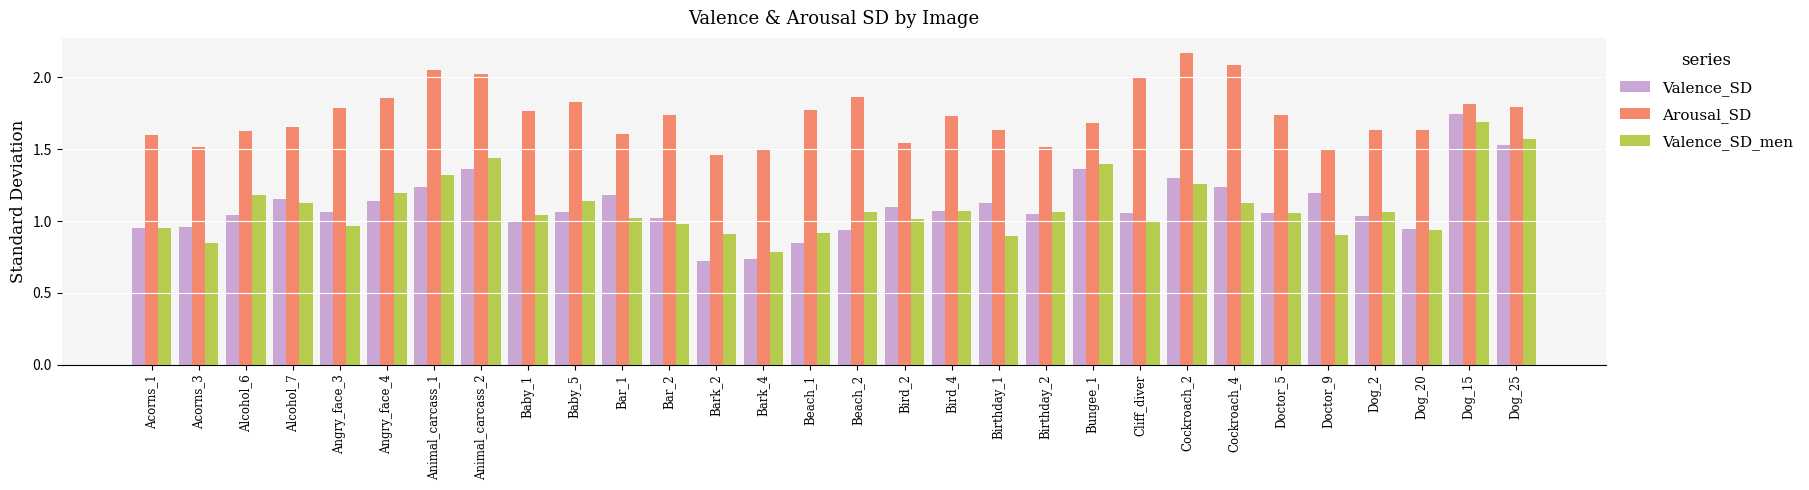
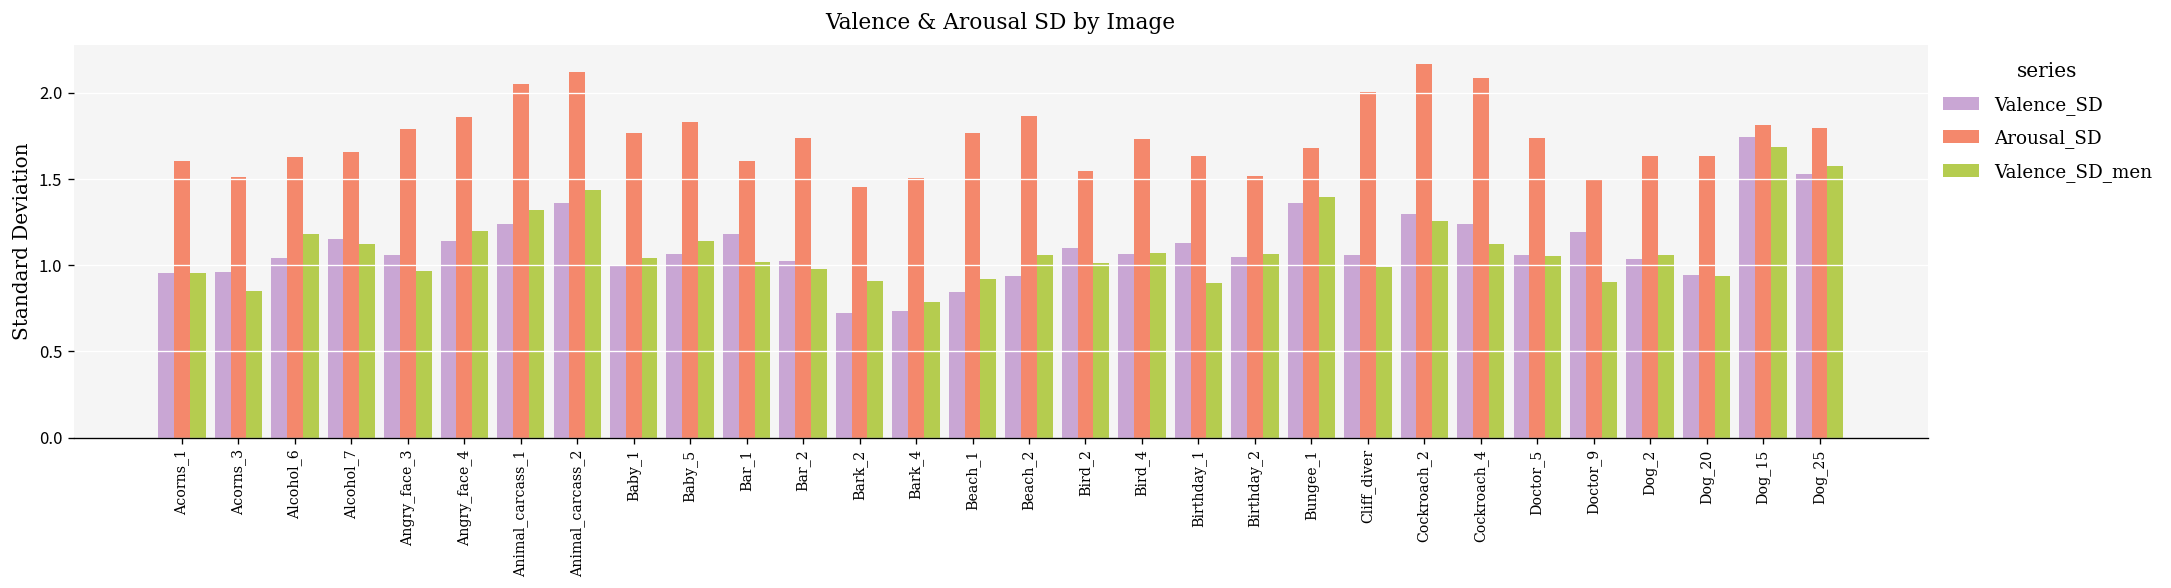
Arousal_SD, Animal_carcass_2: 2.03 -> 2.12
